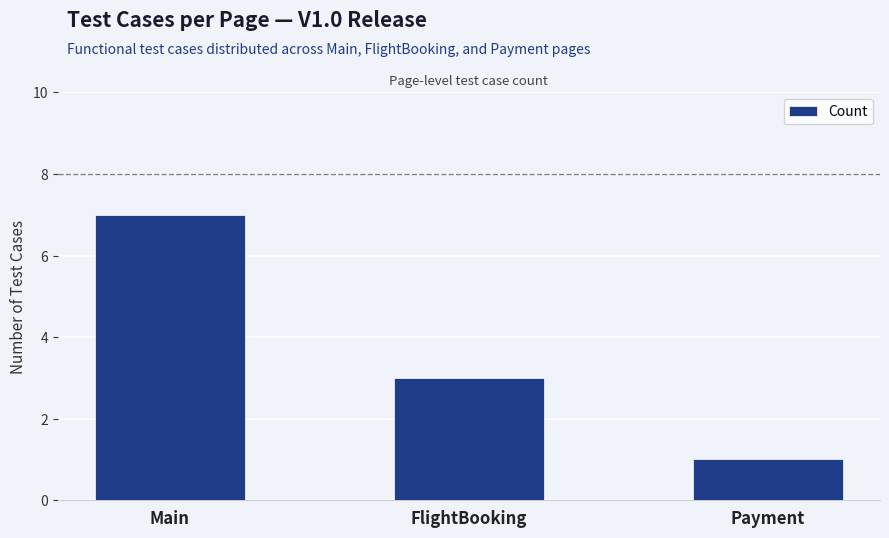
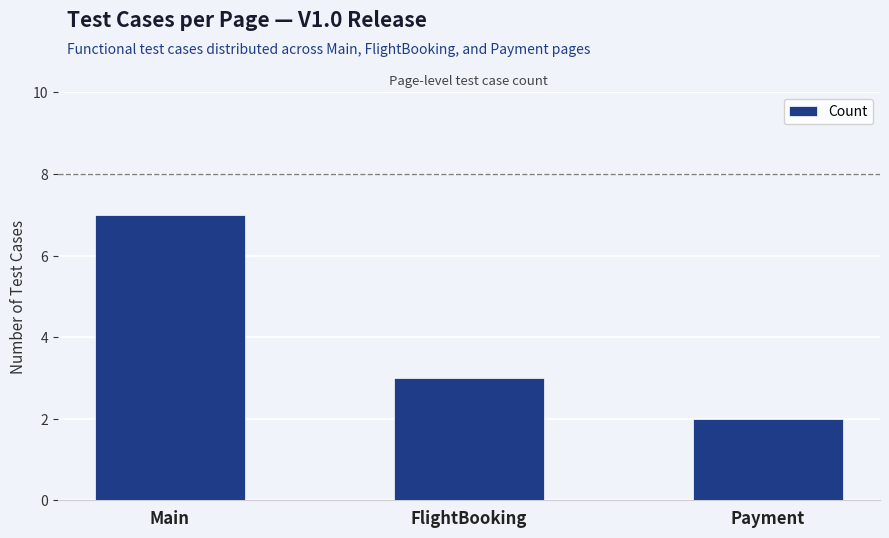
Payment: 1 -> 2
